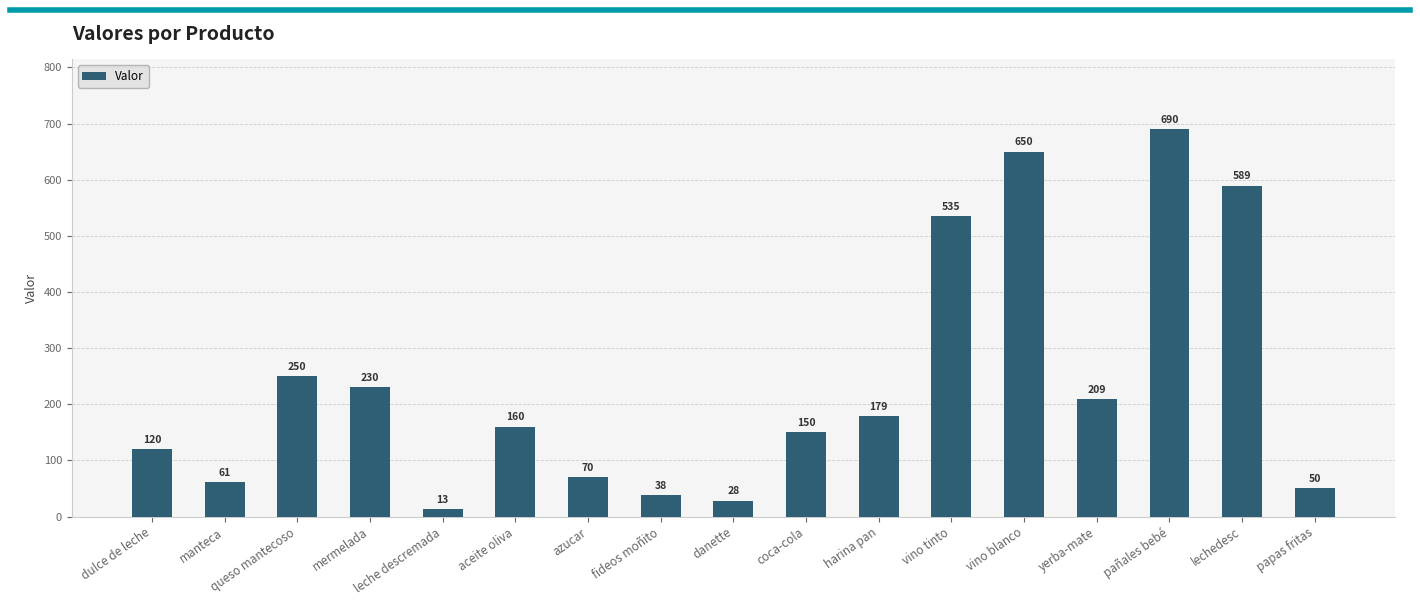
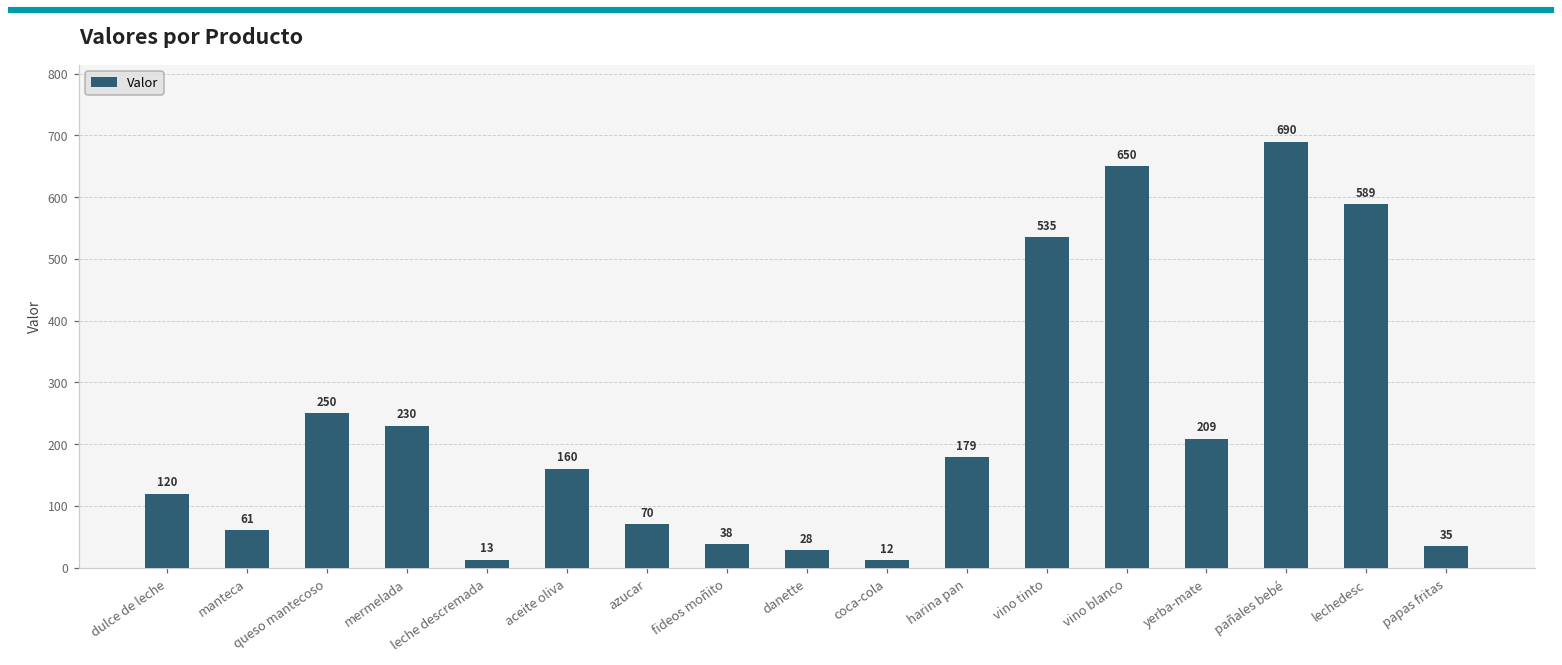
coca-cola: 150 -> 12
papas fritas: 50 -> 35
